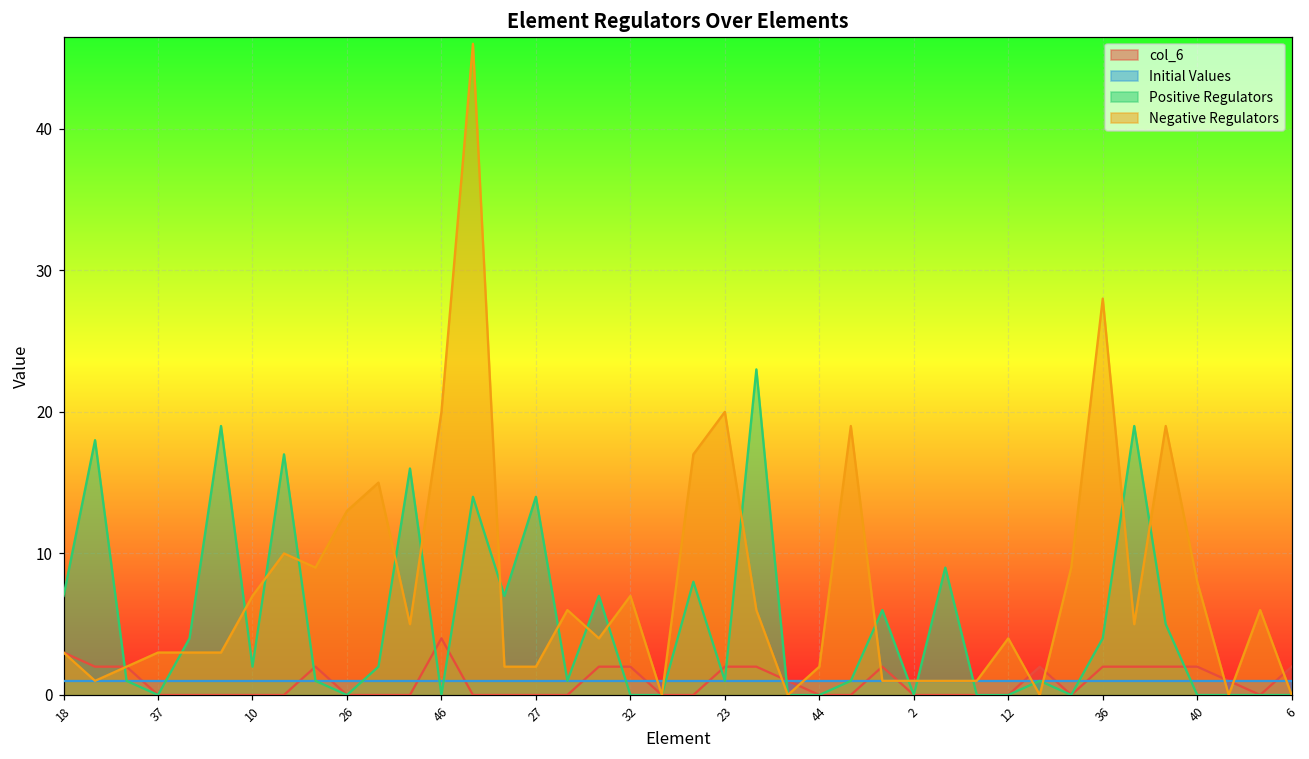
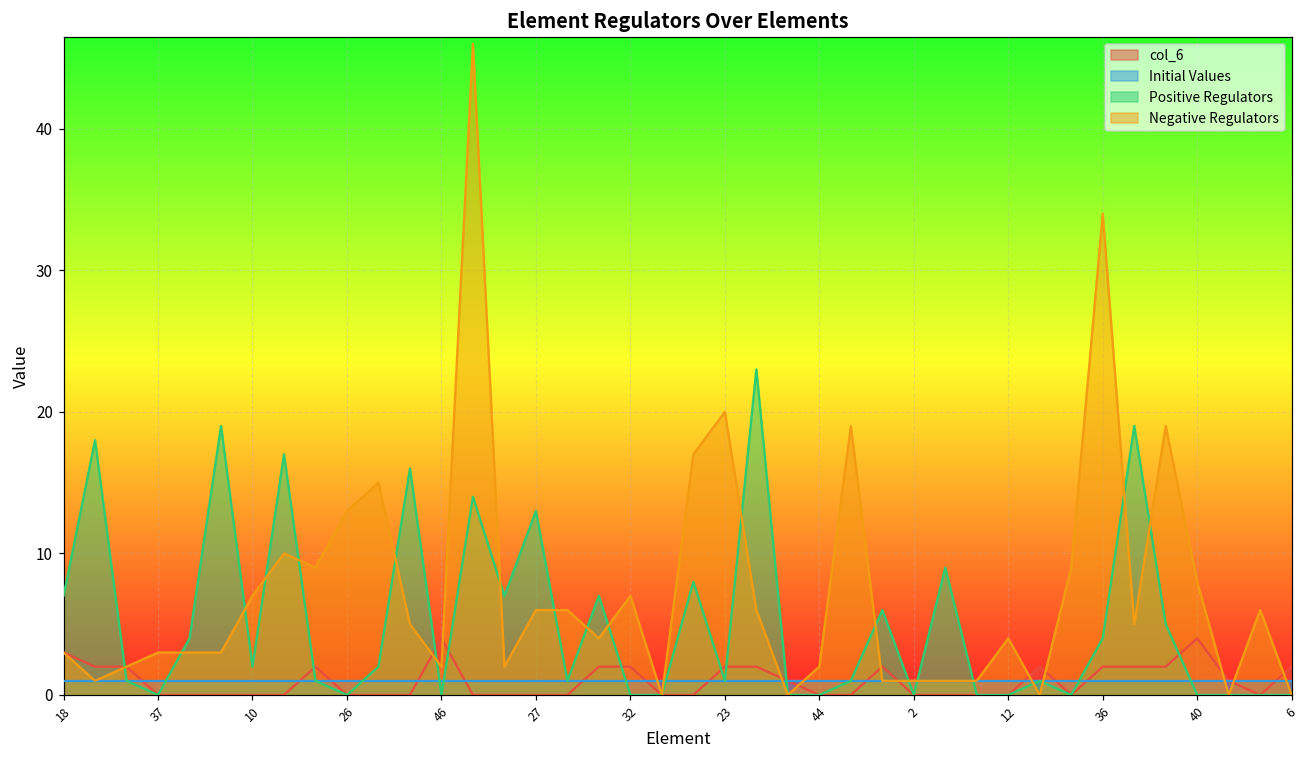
Negative Regulators, 46: 20 -> 2
Positive Regulators, 27: 14 -> 13
Negative Regulators, 27: 2 -> 6
Negative Regulators, 36: 28 -> 34
col_6, 40: 2 -> 4
